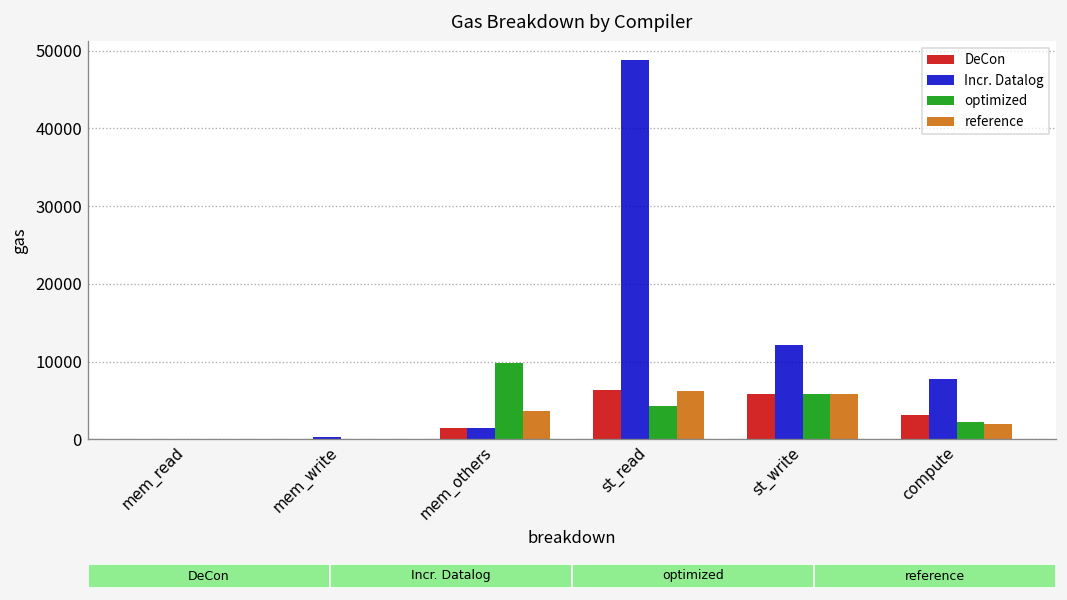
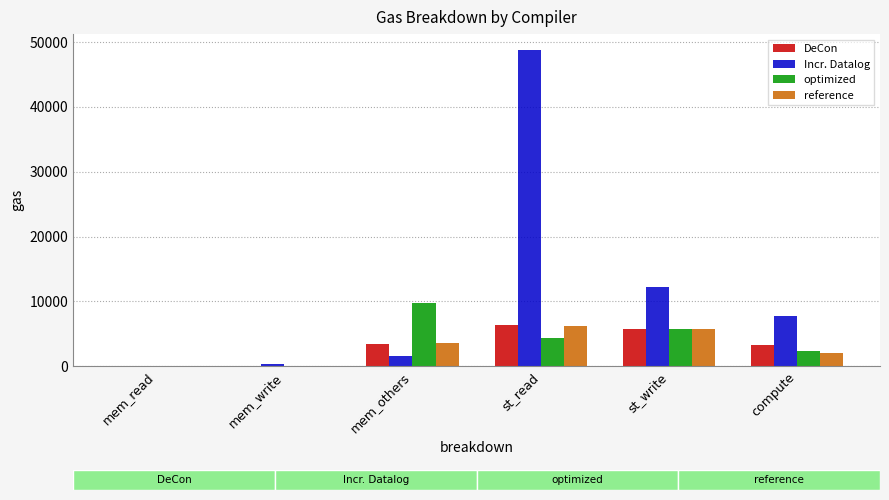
DeCon, mem_others: 2000 -> 4000
